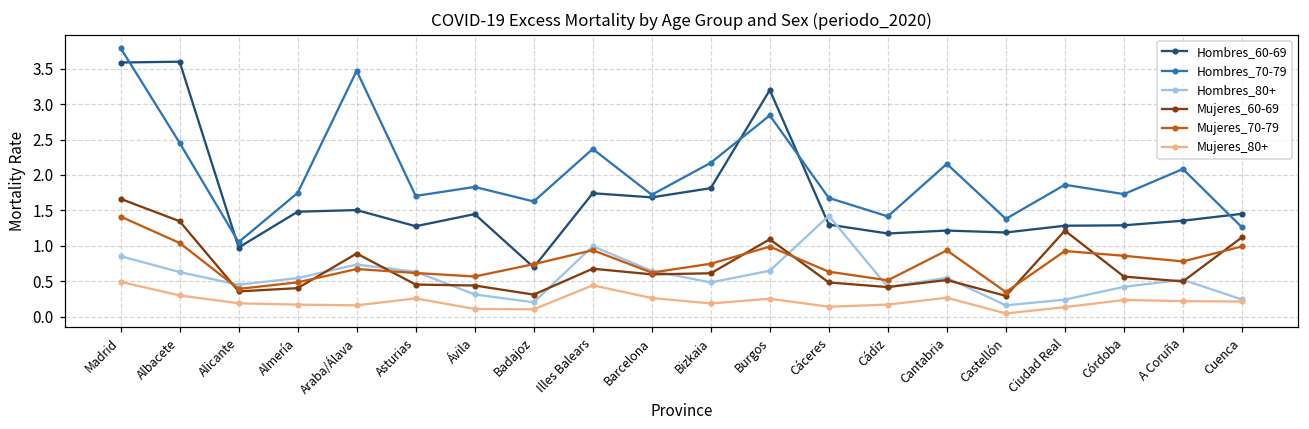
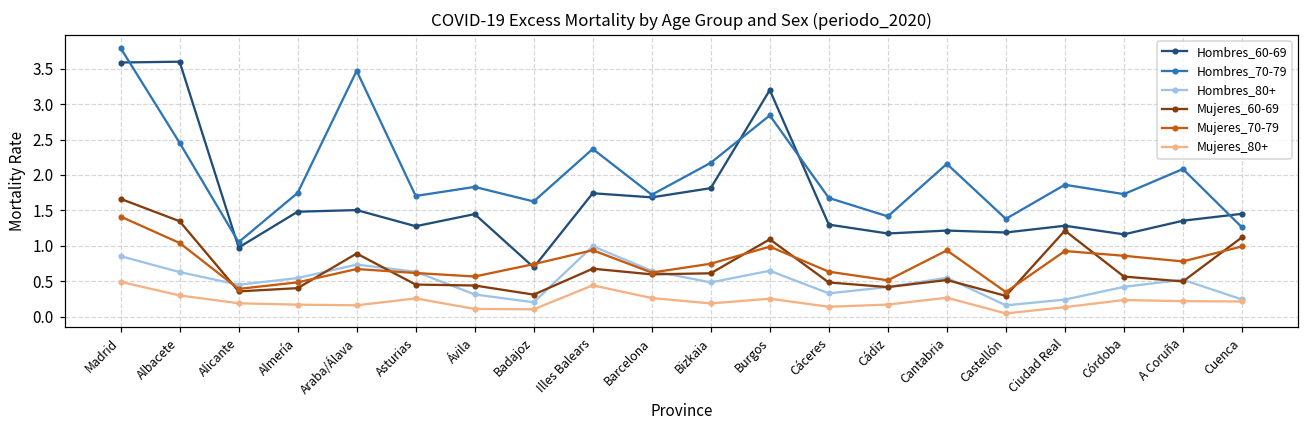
Hombres_80+, Cáceres: 1.4 -> 0.3
Hombres_60-69, Córdoba: 1.3 -> 1.2
